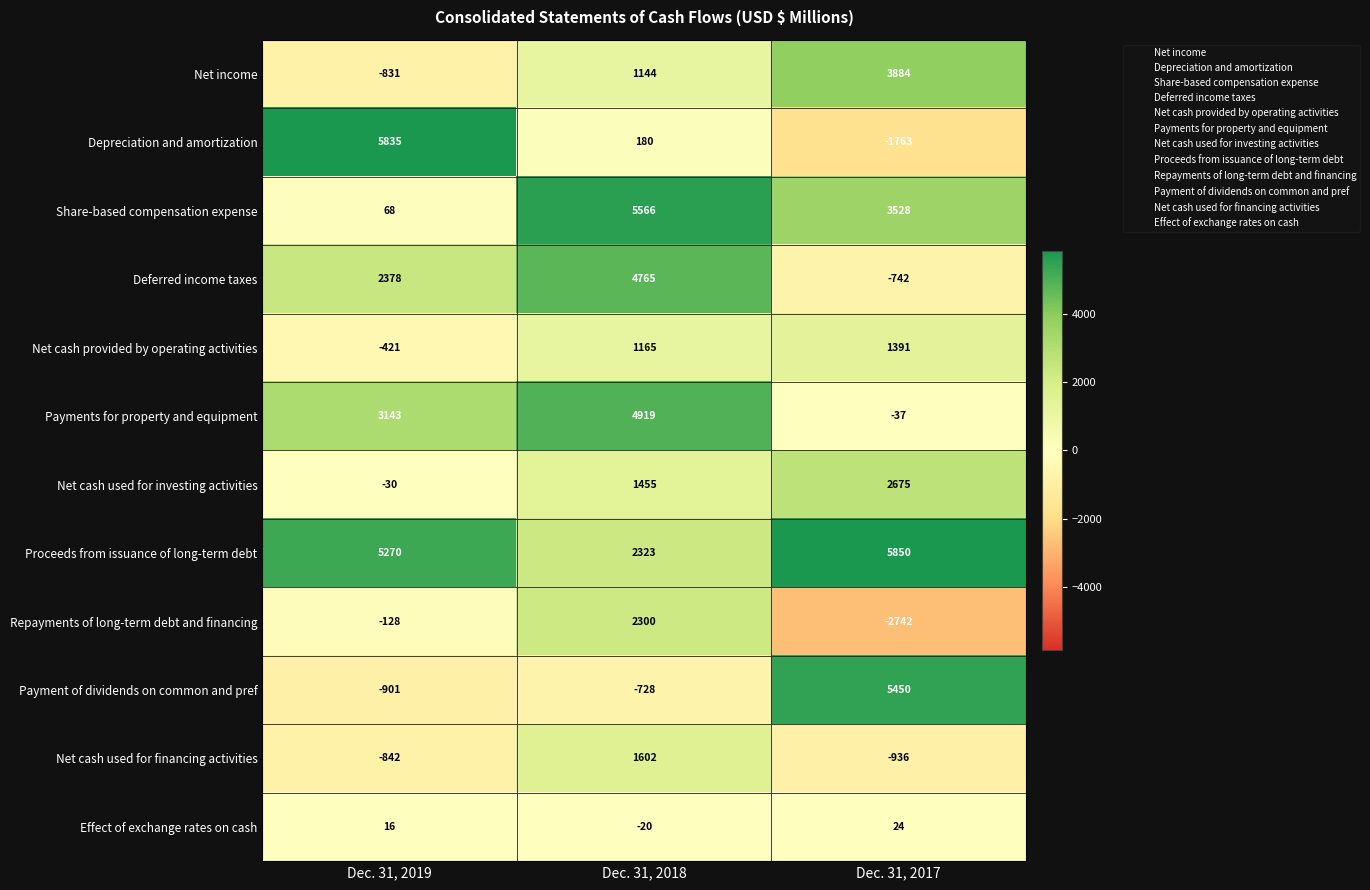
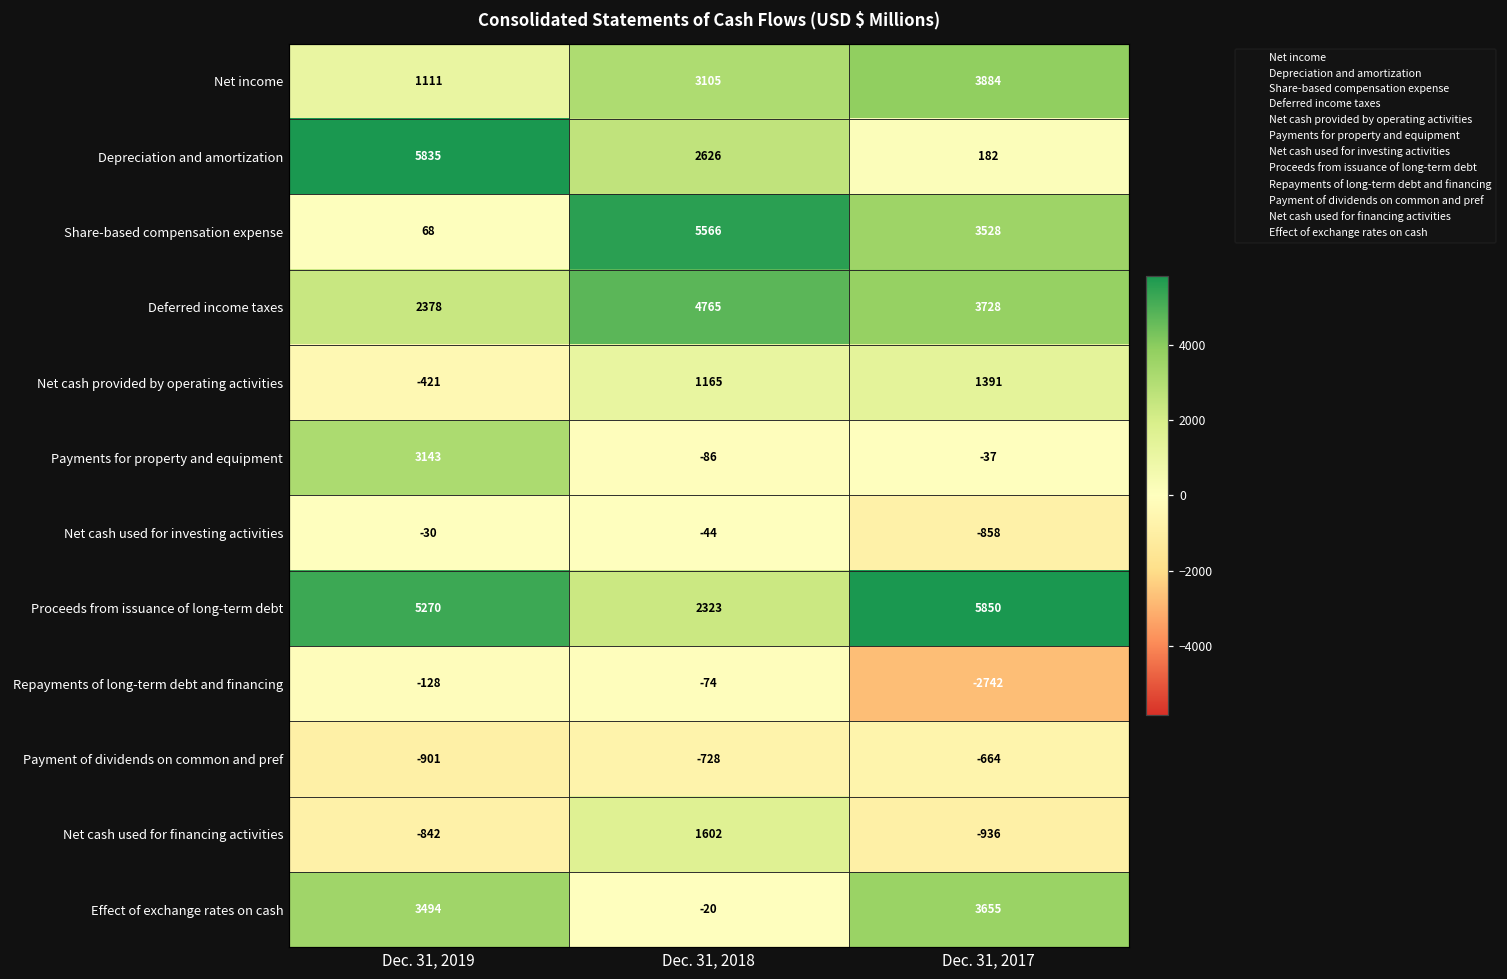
Net income, Dec. 31, 2019: -831 -> 1111
Net income, Dec. 31, 2018: 1144 -> 3105
Depreciation and amortization, Dec. 31, 2018: 180 -> 2626
Depreciation and amortization, Dec. 31, 2017: -1763 -> 182
Deferred income taxes, Dec. 31, 2017: -742 -> 3728
Payments for property and equipment, Dec. 31, 2018: 4919 -> -86
Net cash used for investing activities, Dec. 31, 2018: 1455 -> -44
Net cash used for investing activities, Dec. 31, 2017: 2675 -> -858
Repayments of long-term debt and financing, Dec. 31, 2018: 2300 -> -74
Payment of dividends on common and pref, Dec. 31, 2017: 5450 -> -664
Effect of exchange rates on cash, Dec. 31, 2019: 16 -> 3494
Effect of exchange rates on cash, Dec. 31, 2017: 24 -> 3655
